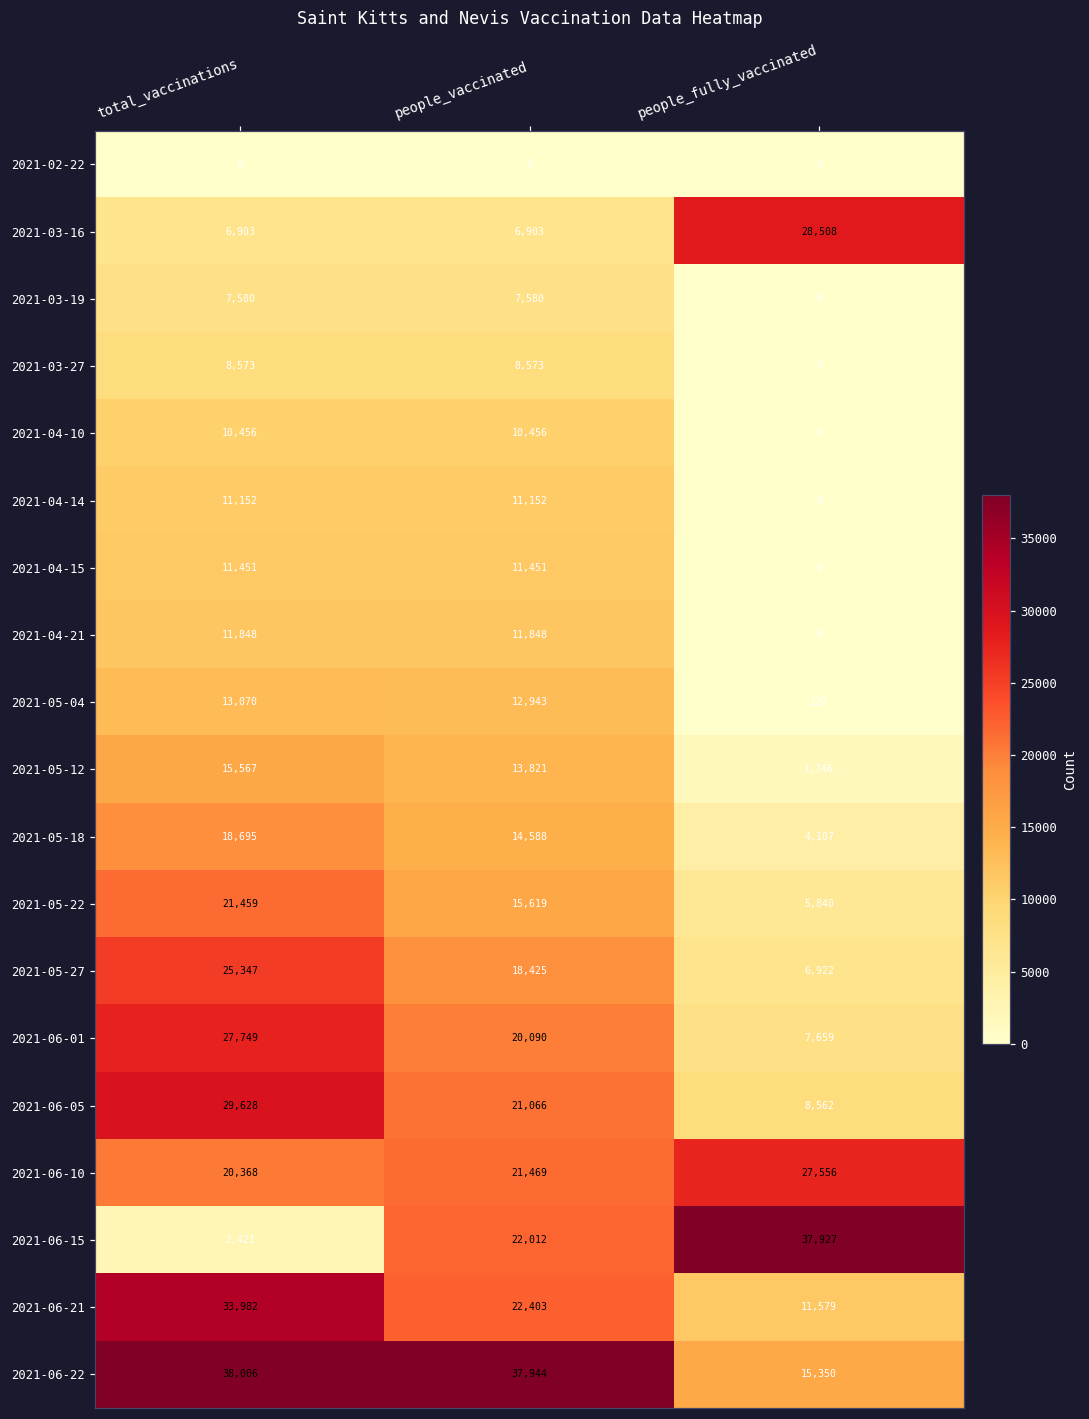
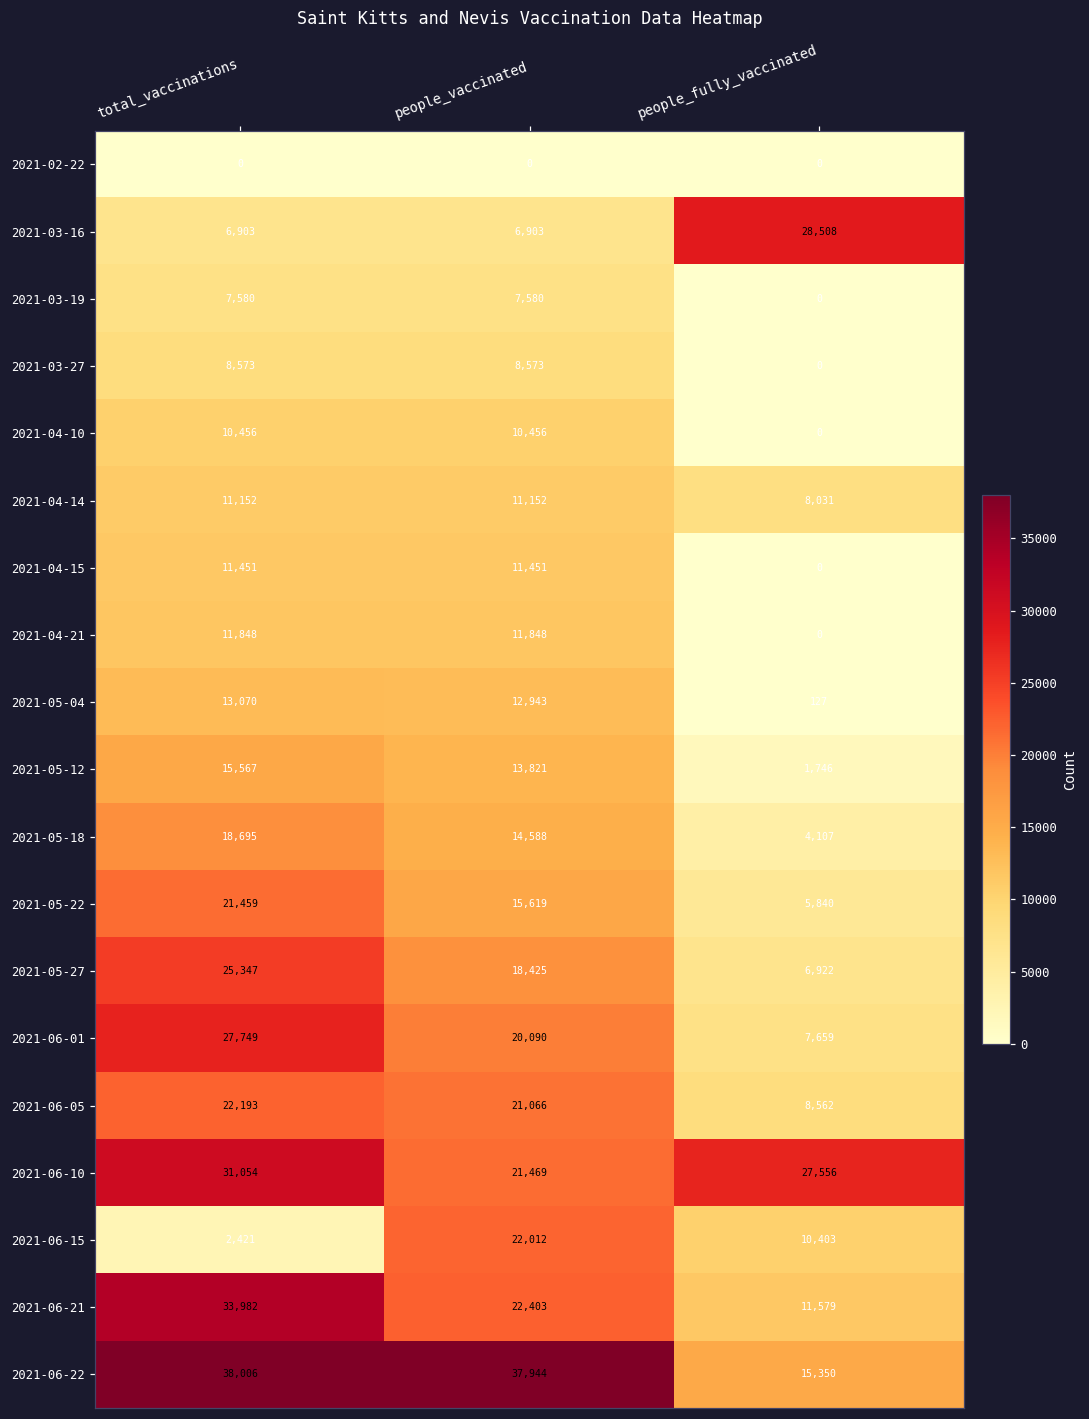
2021-04-14, people_fully_vaccinated: 0 -> 8,031
2021-06-05, total_vaccinations: 29,628 -> 22,193
2021-06-10, total_vaccinations: 20,368 -> 31,054
2021-06-15, people_fully_vaccinated: 37,927 -> 10,403
